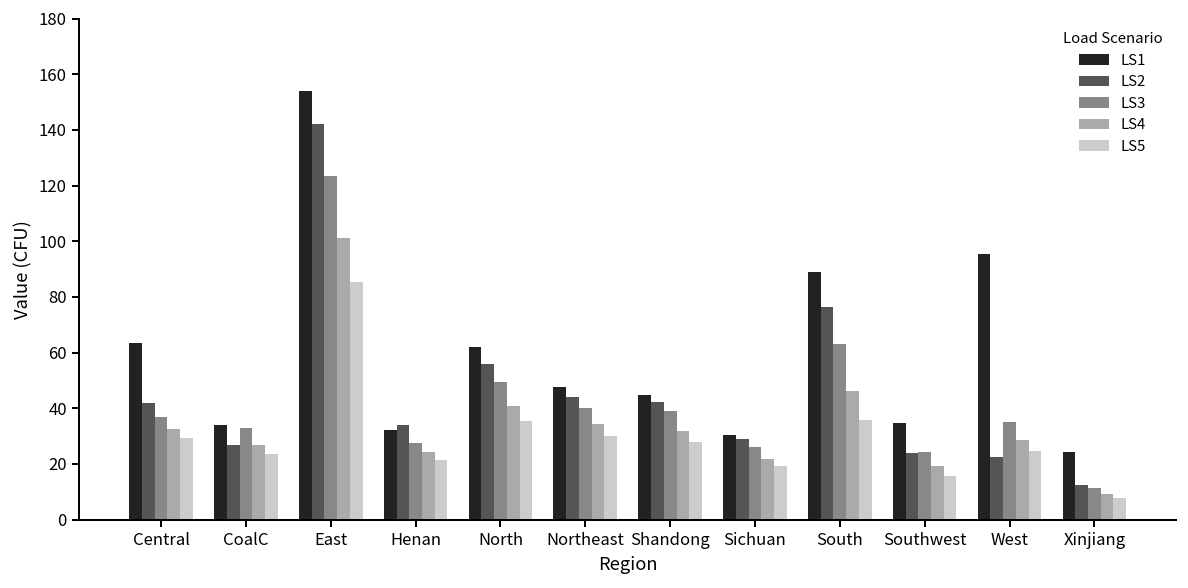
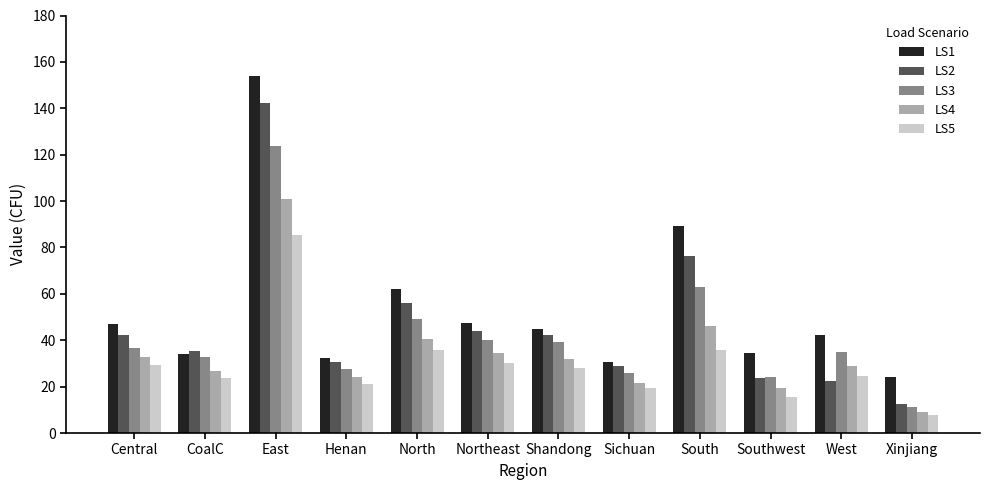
LS1, Central: 64 -> 47
LS2, CoalC: 27 -> 35
LS2, Henan: 34 -> 31
LS1, West: 95 -> 42
